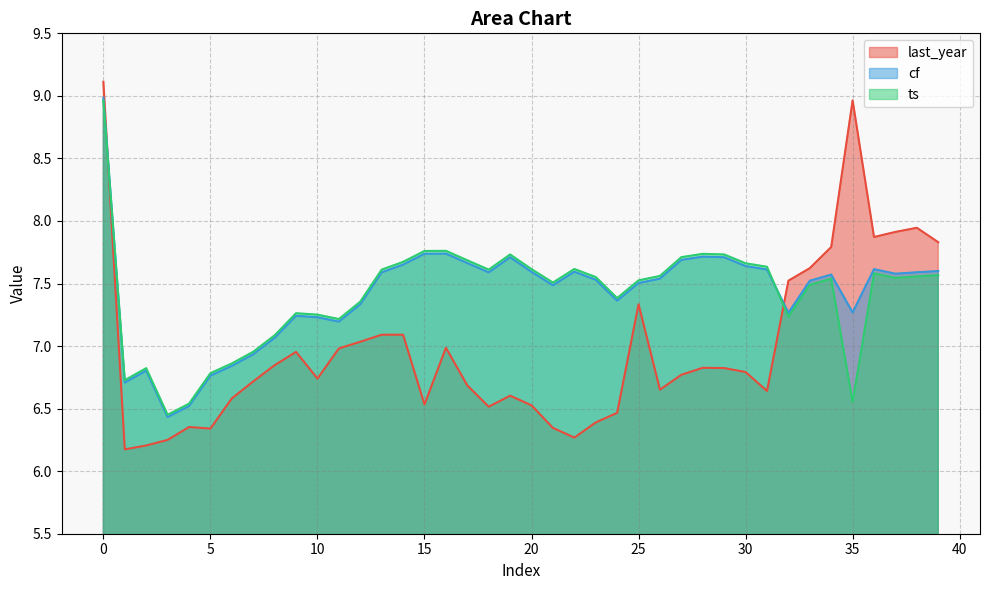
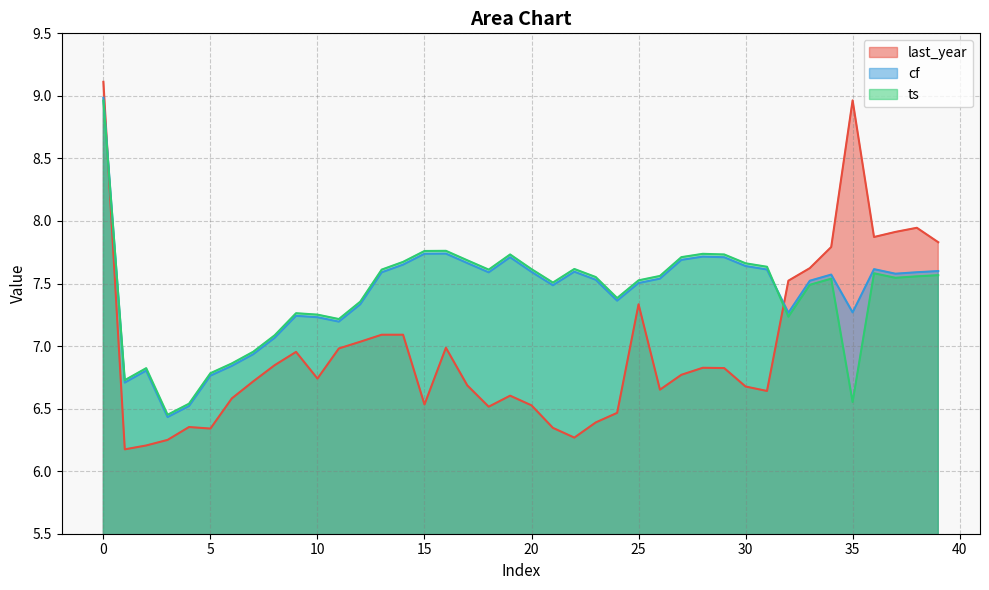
last_year, 30: 6.79 -> 6.68
